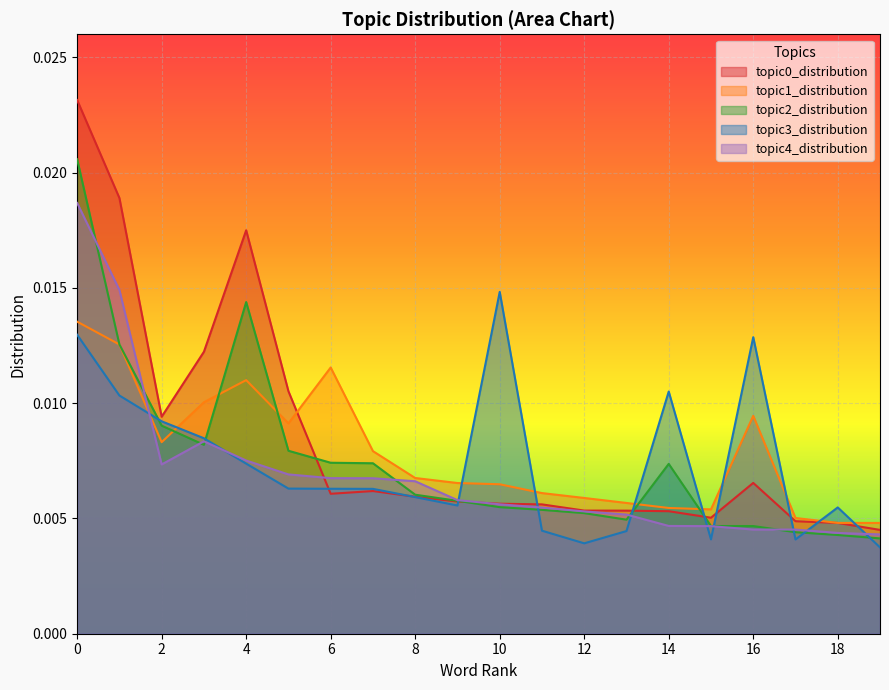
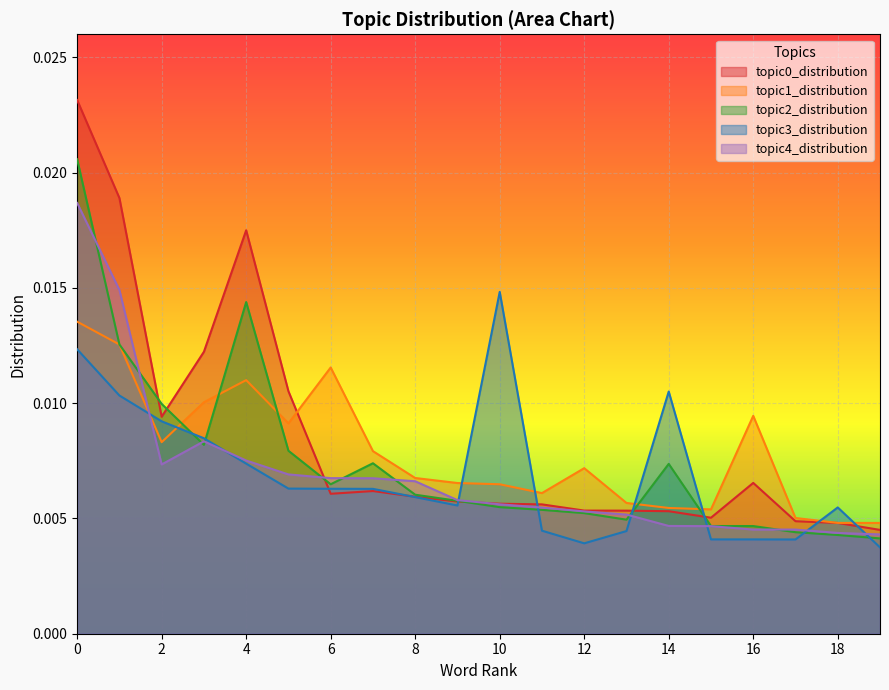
topic3_distribution, 0: 0.0130 -> 0.0123
topic2_distribution, 2: 0.0090 -> 0.0100
topic2_distribution, 6: 0.0074 -> 0.0065
topic1_distribution, 12: 0.0059 -> 0.0072
topic3_distribution, 16: 0.0129 -> 0.0041
